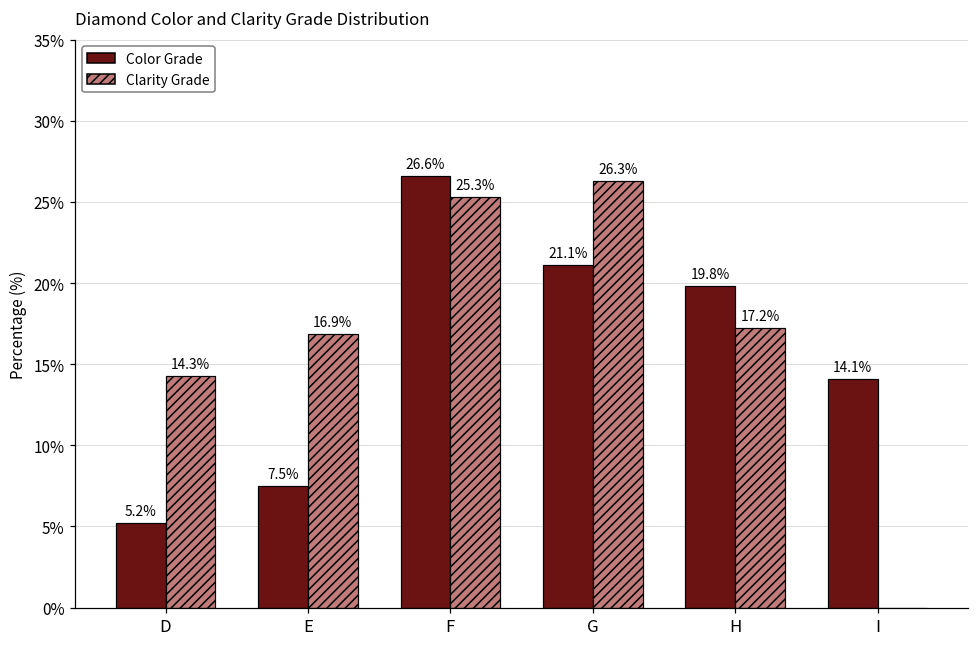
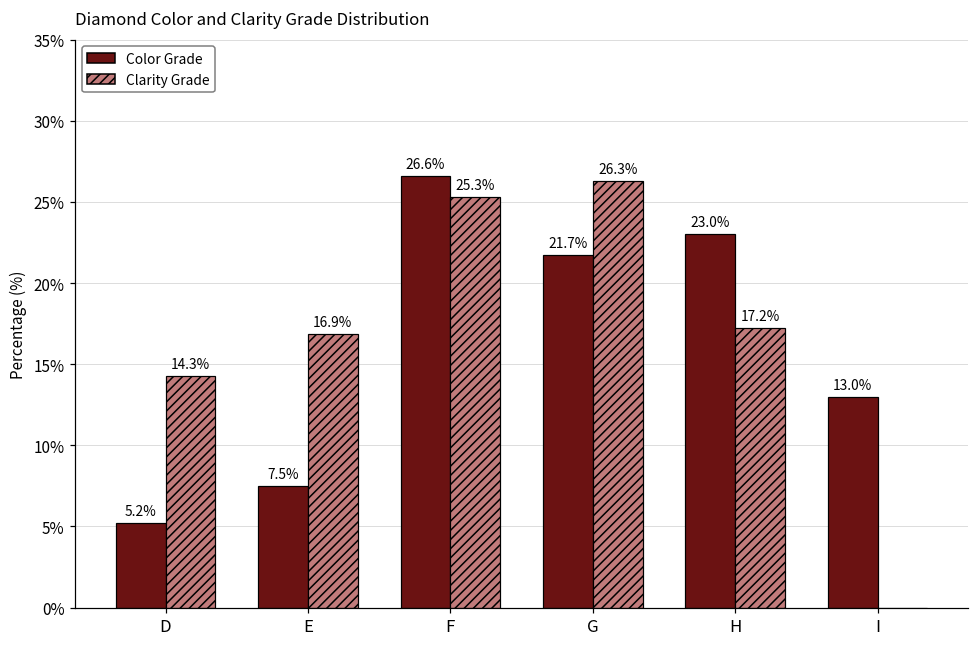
Color Grade, G: 21.1% -> 21.7%
Color Grade, H: 19.8% -> 23.0%
Color Grade, I: 14.1% -> 13.0%
